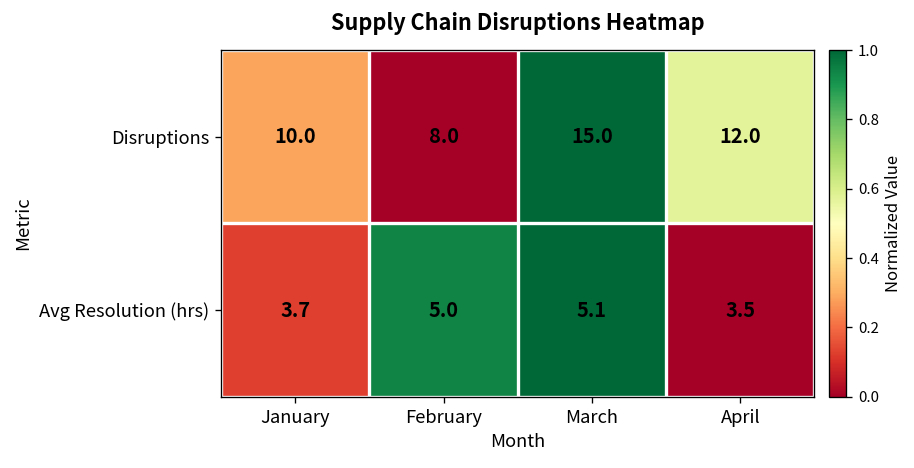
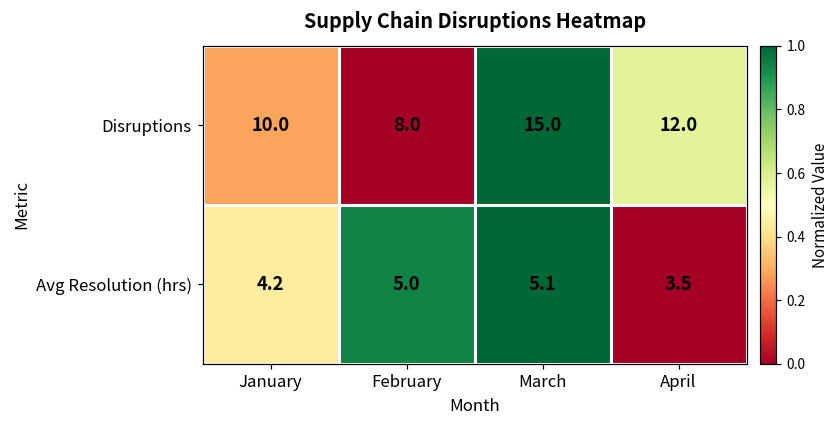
Avg Resolution (hrs), January: 3.7 -> 4.2
